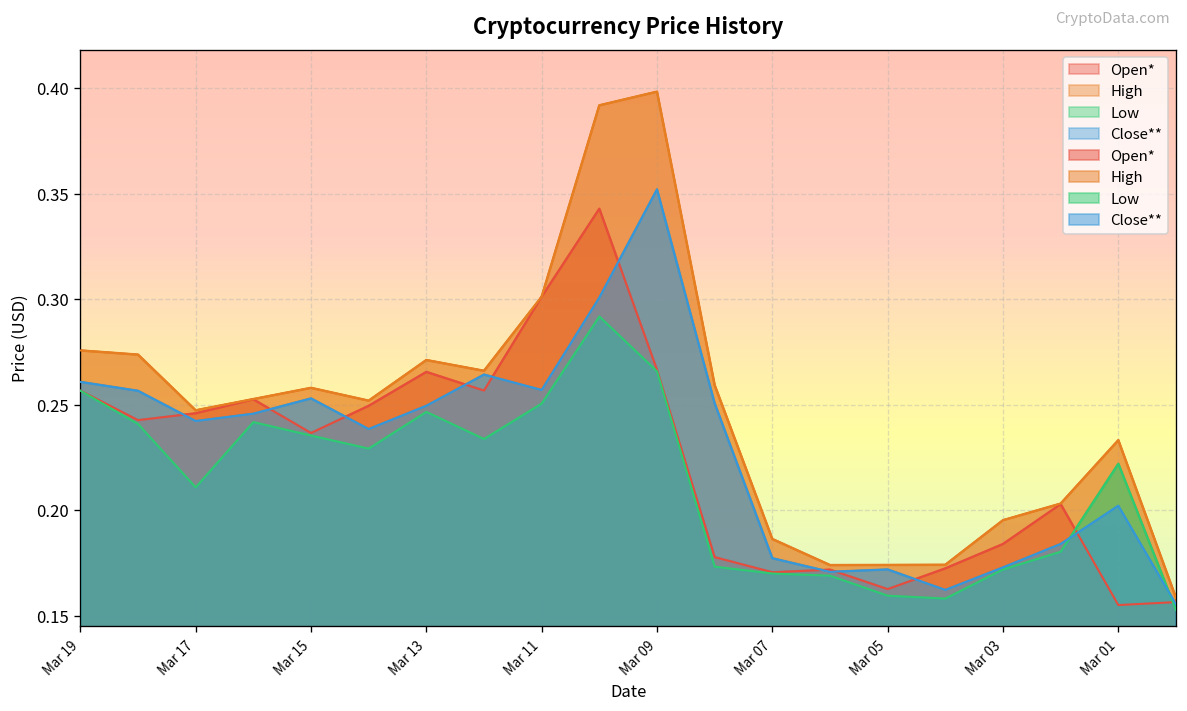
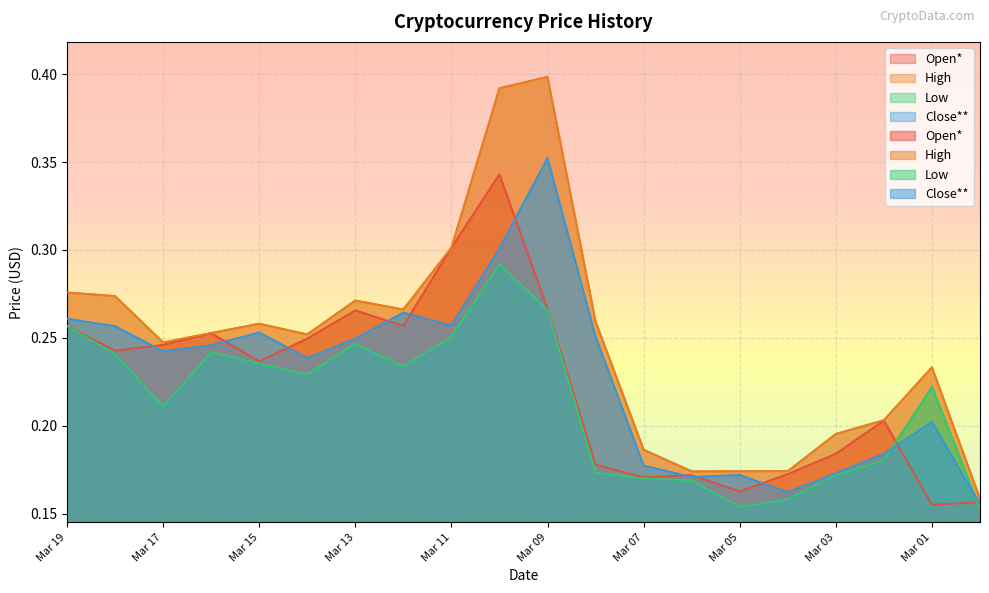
Low, Mar 05: 0.160 -> 0.154
